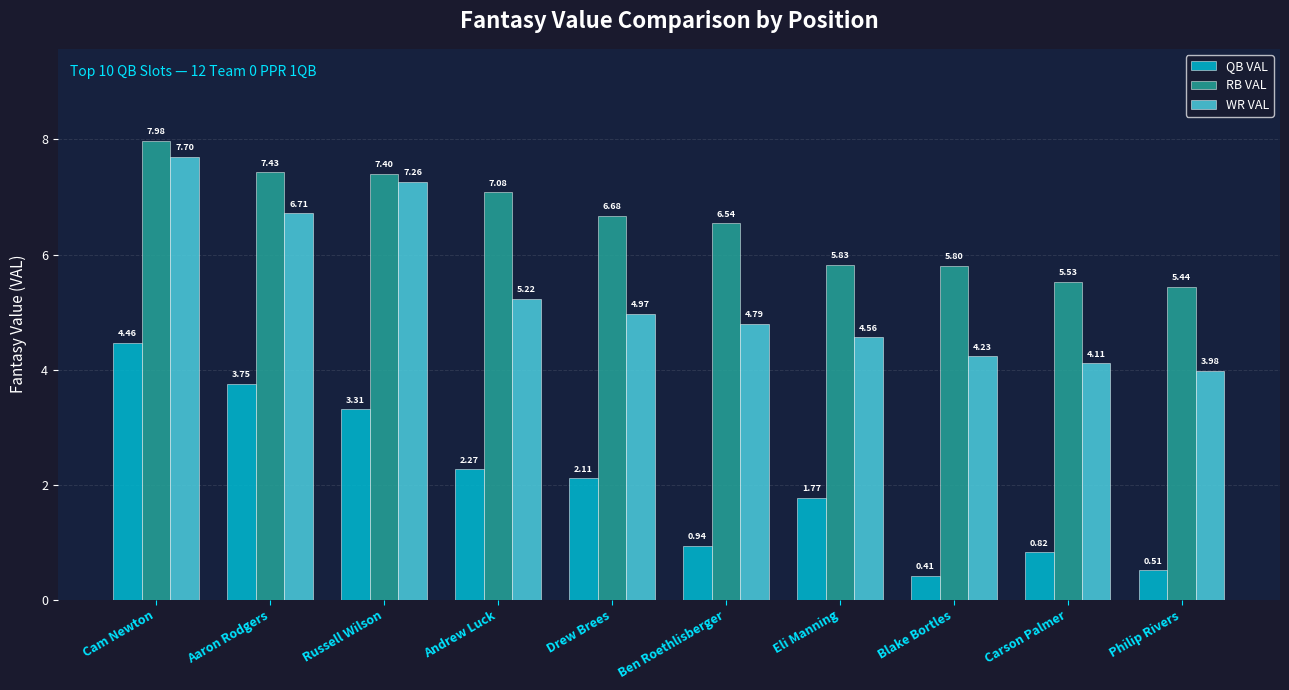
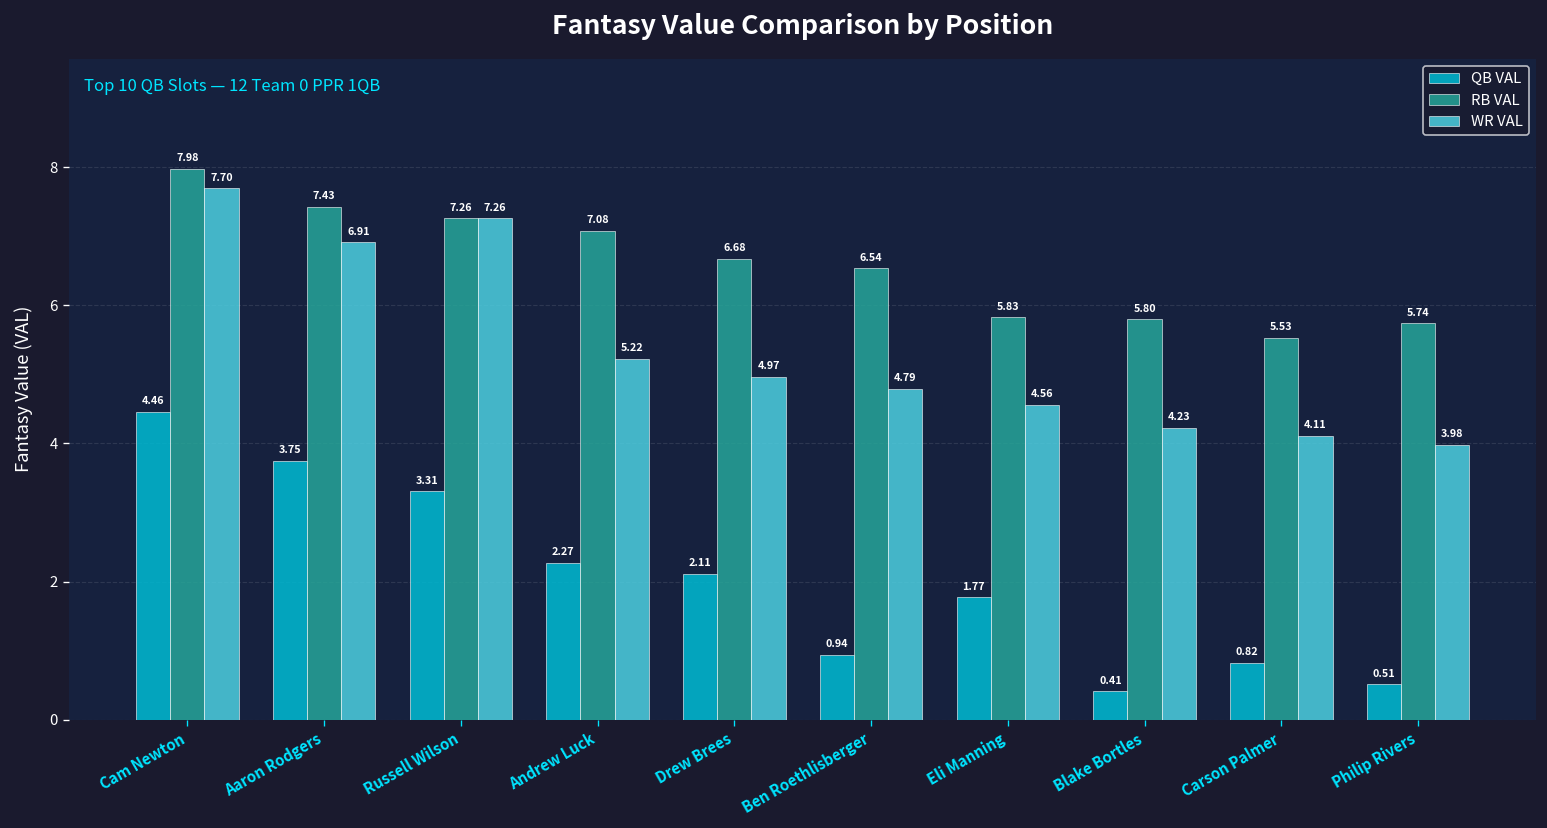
WR VAL, Aaron Rodgers: 6.71 -> 6.91
RB VAL, Russell Wilson: 7.40 -> 7.26
RB VAL, Philip Rivers: 5.44 -> 5.74
